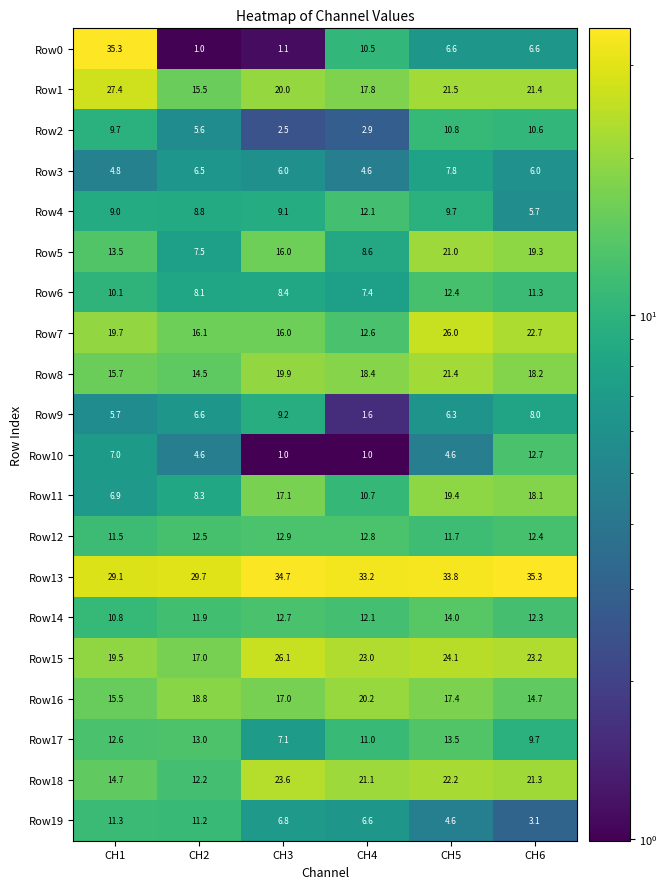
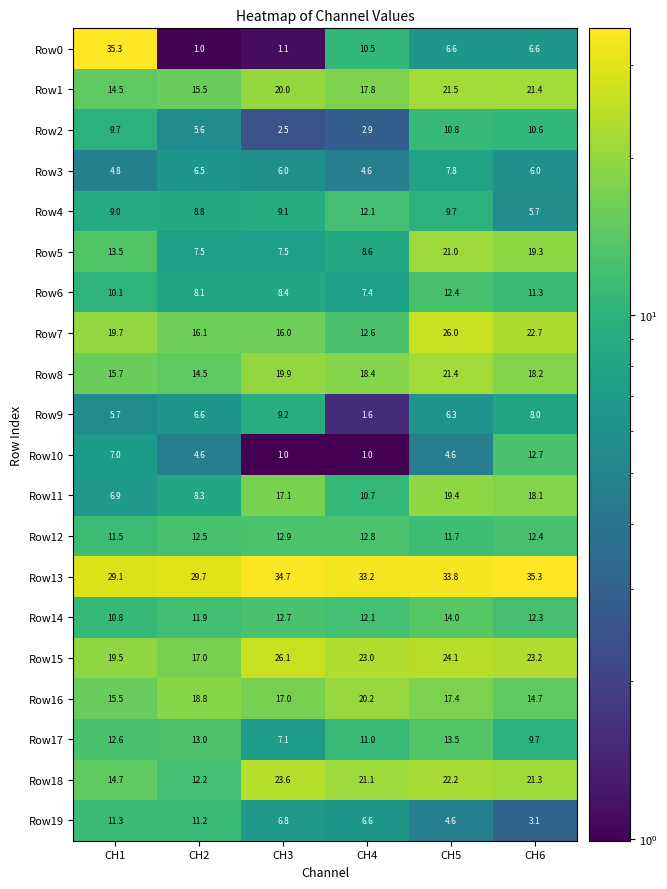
Row1, CH1: 27.4 -> 14.5
Row5, CH3: 16.0 -> 7.5
